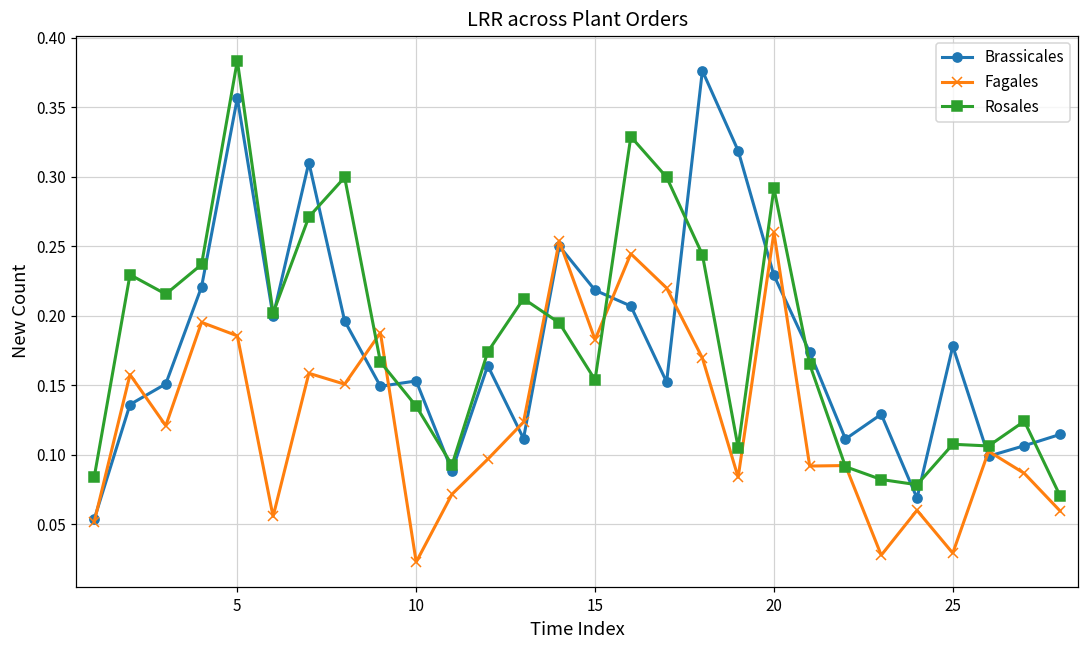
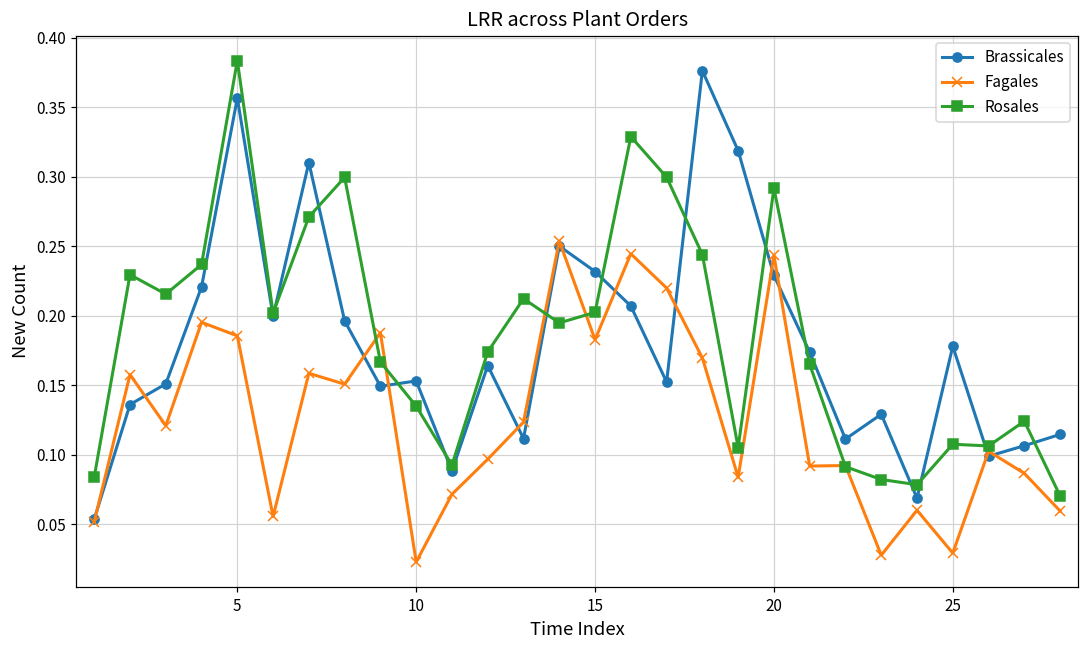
Brassicales, 15: 0.218 -> 0.232
Rosales, 15: 0.154 -> 0.203
Fagales, 20: 0.260 -> 0.244
